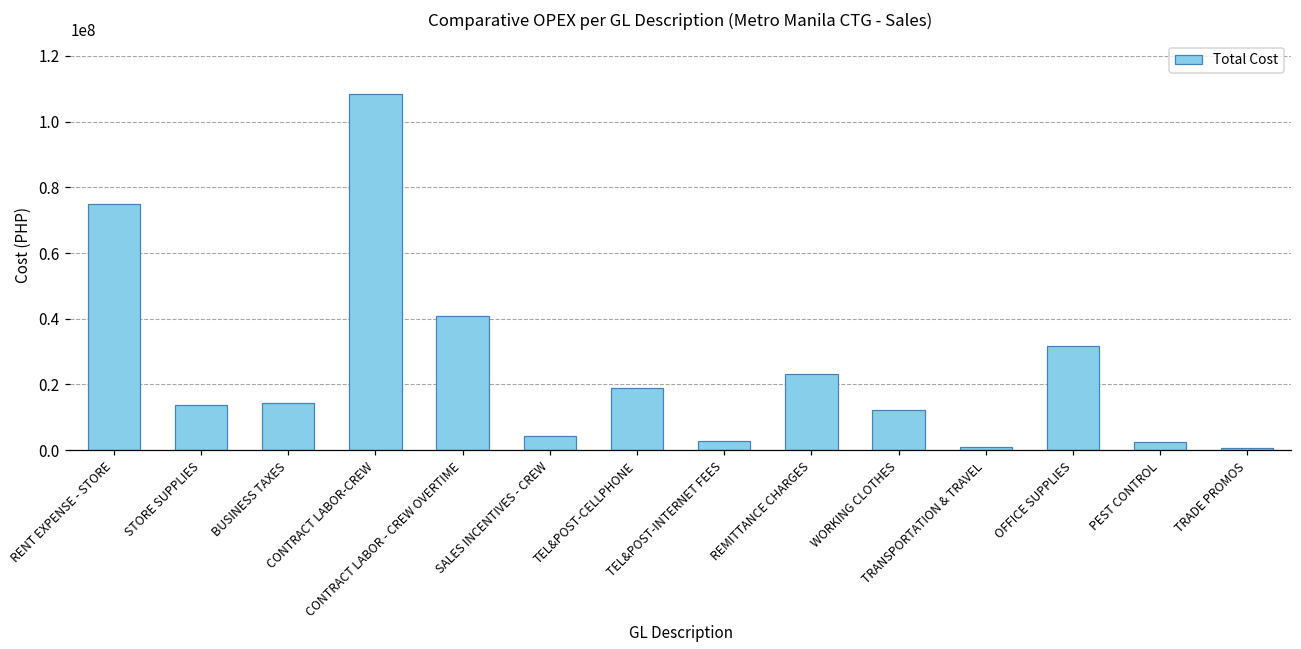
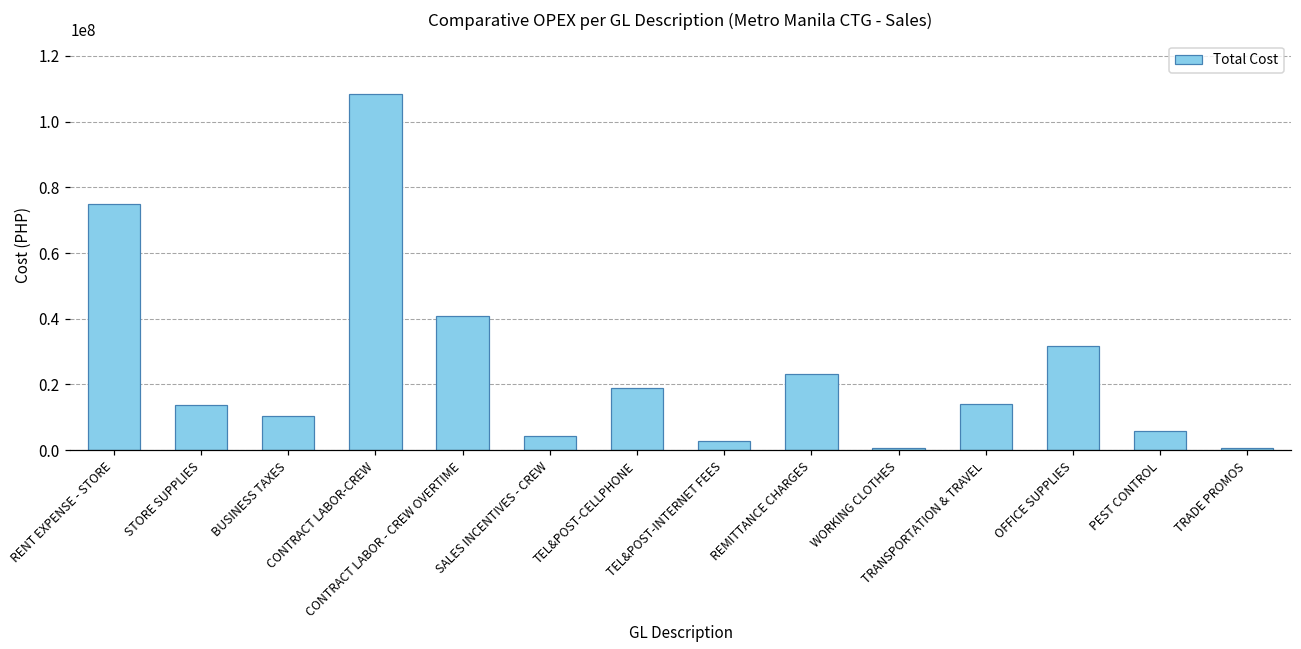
BUSINESS TAXES: 14000000 -> 10000000
WORKING CLOTHES: 12000000 -> 1000000
TRANSPORTATION & TRAVEL: 1000000 -> 14000000
PEST CONTROL: 2000000 -> 6000000
